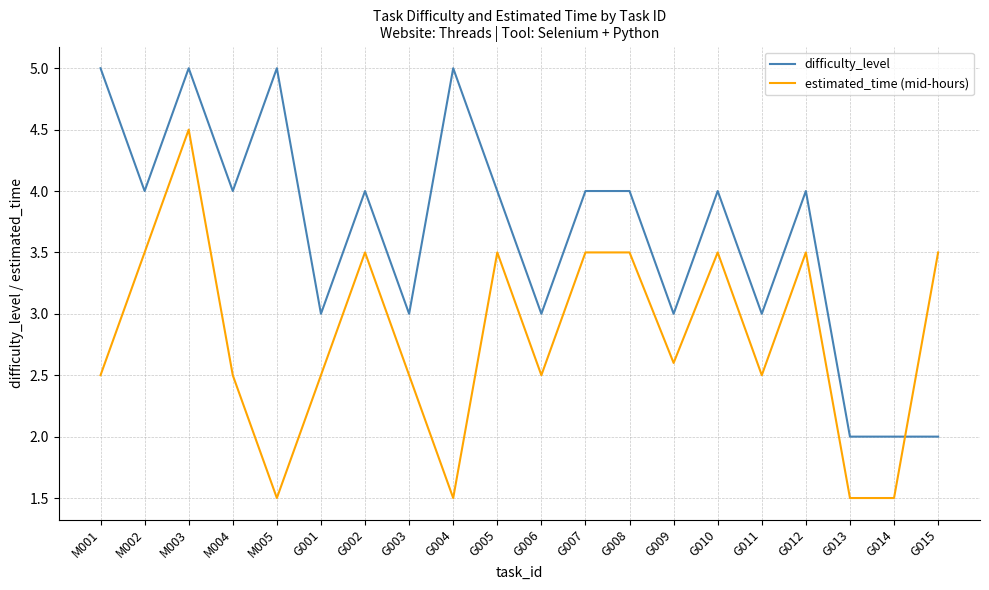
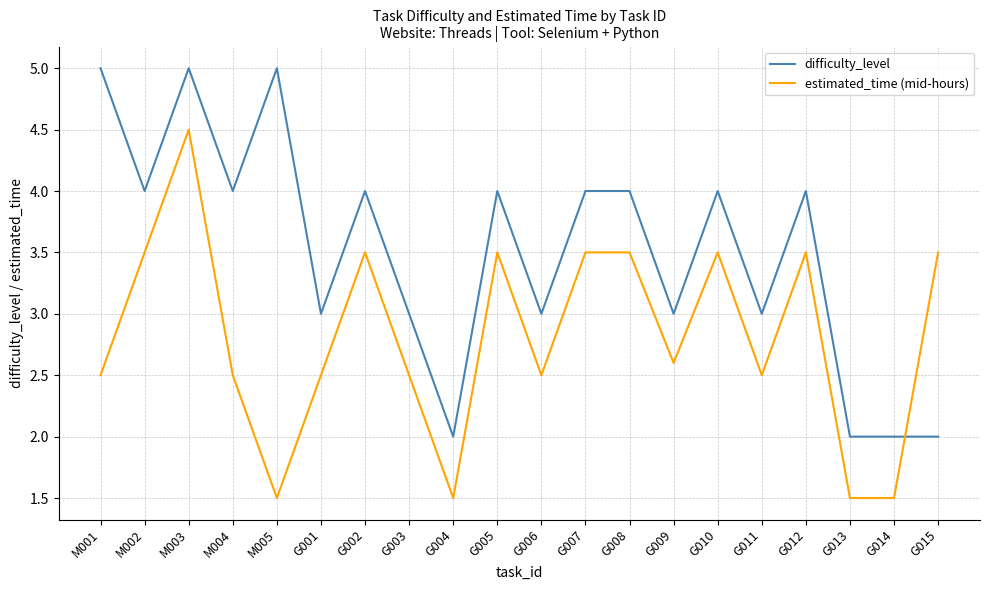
difficulty_level, G004: 5 -> 2
